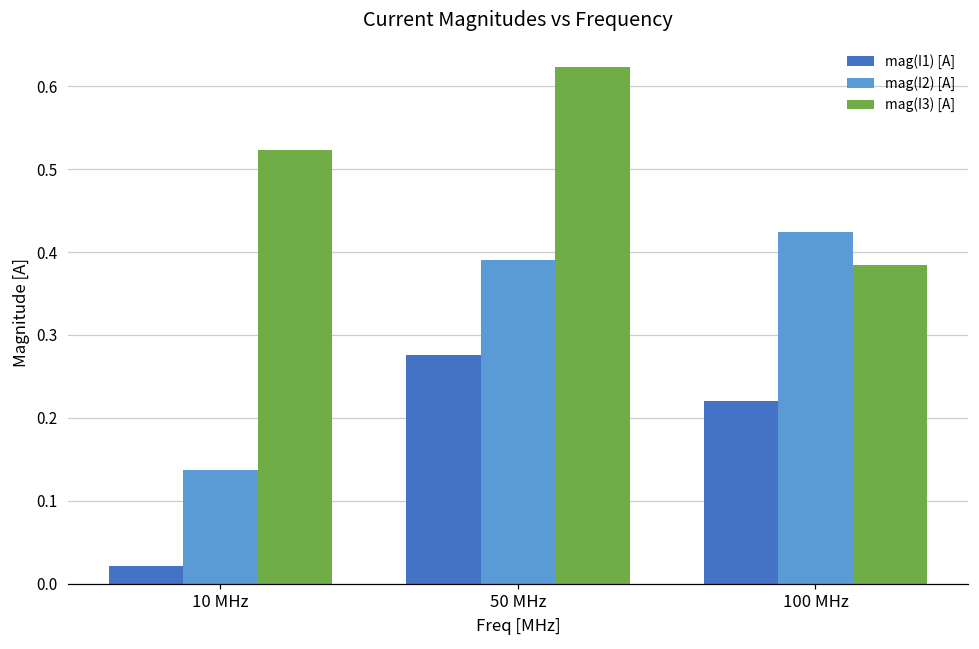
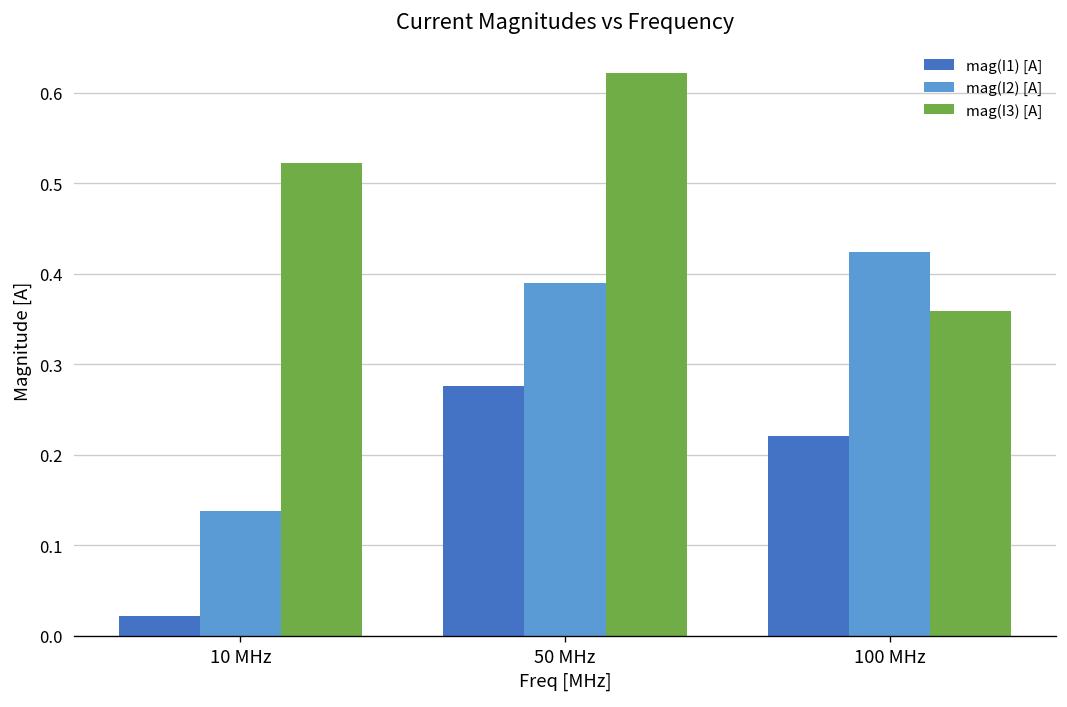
mag(I3) [A], 100 MHz: 0.38 -> 0.36
